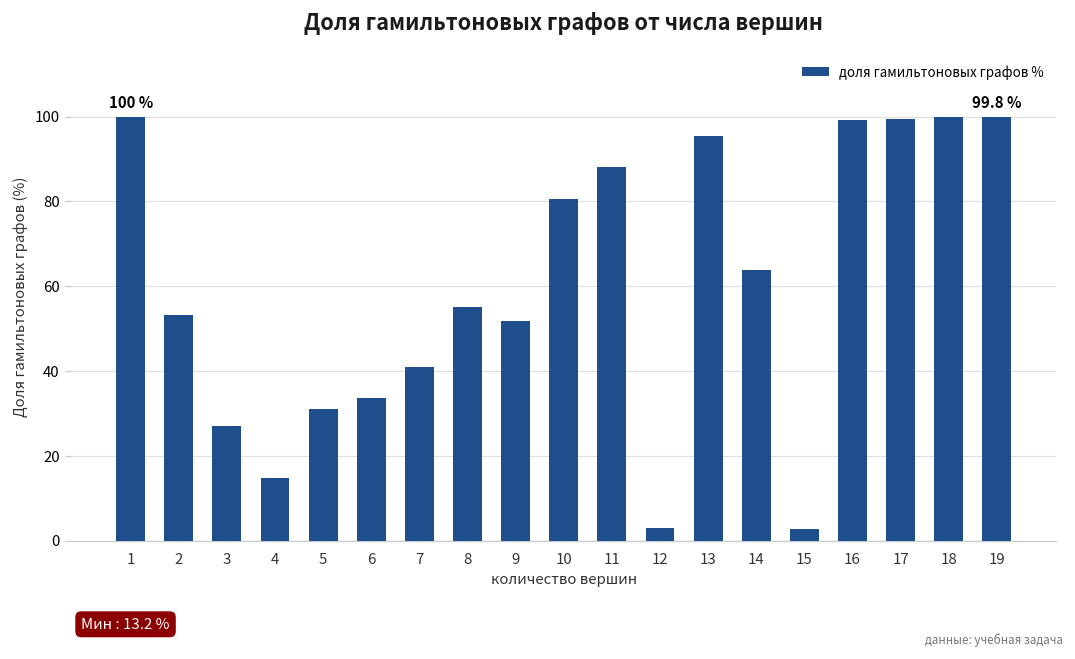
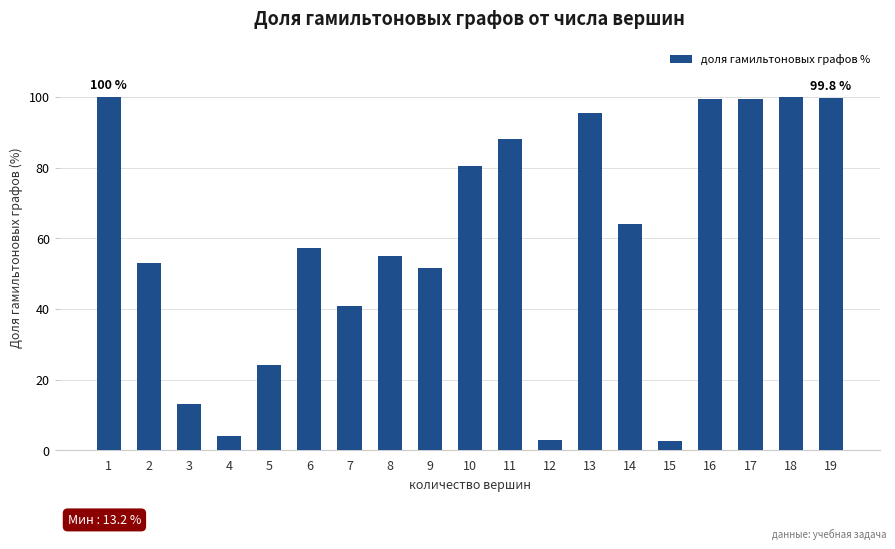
3: 27 -> 13
4: 15 -> 4
5: 31 -> 24
6: 34 -> 57
